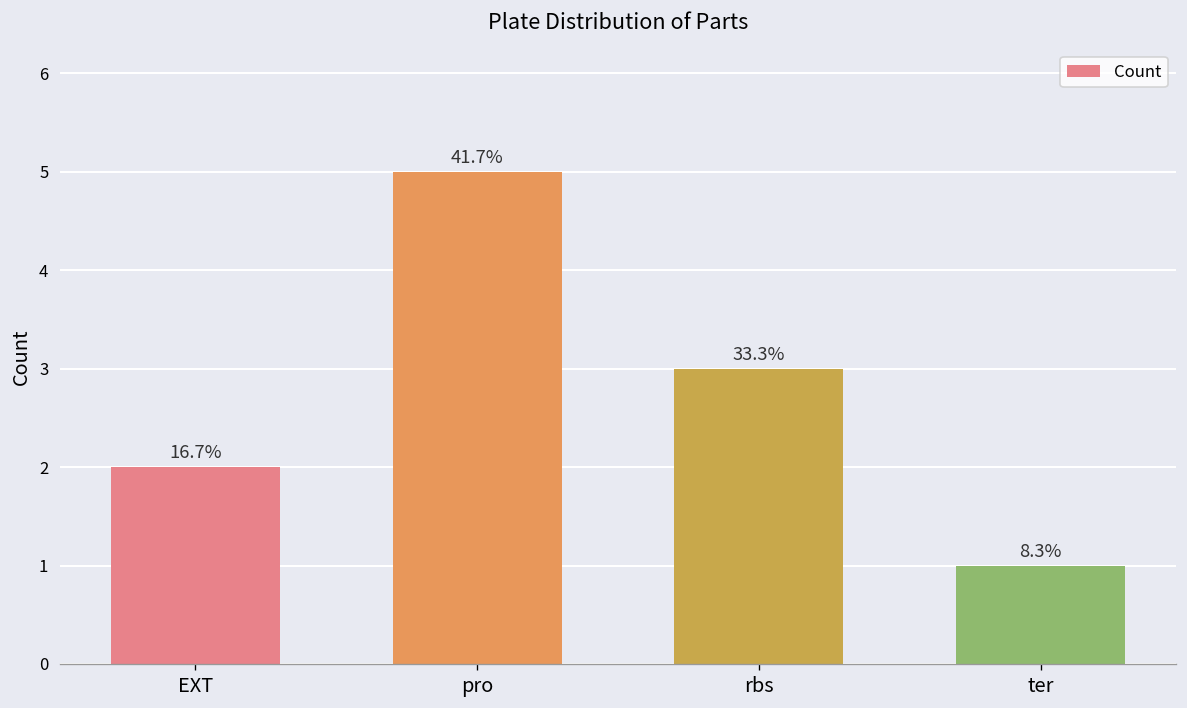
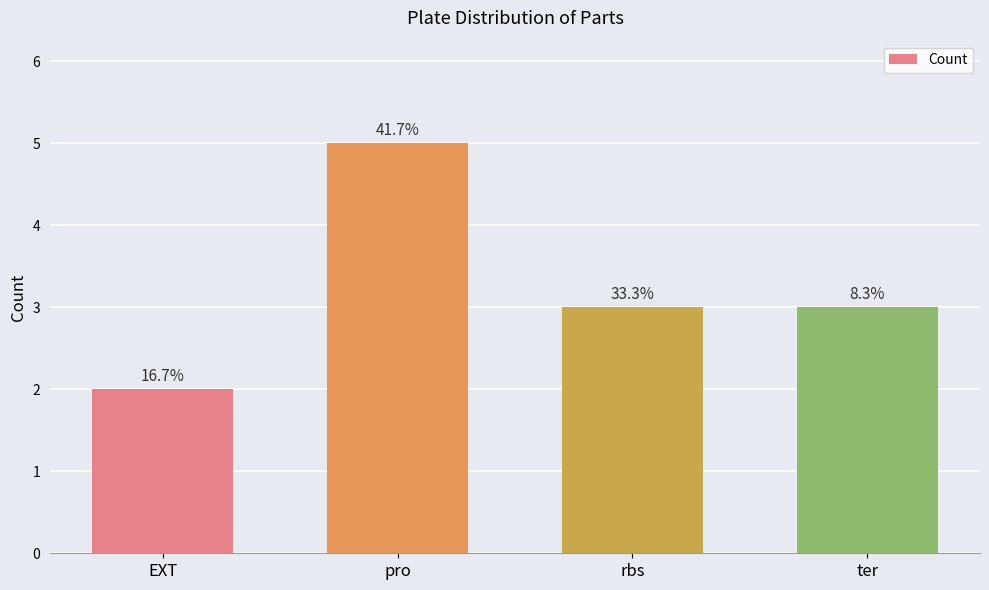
ter: 1 -> 3
